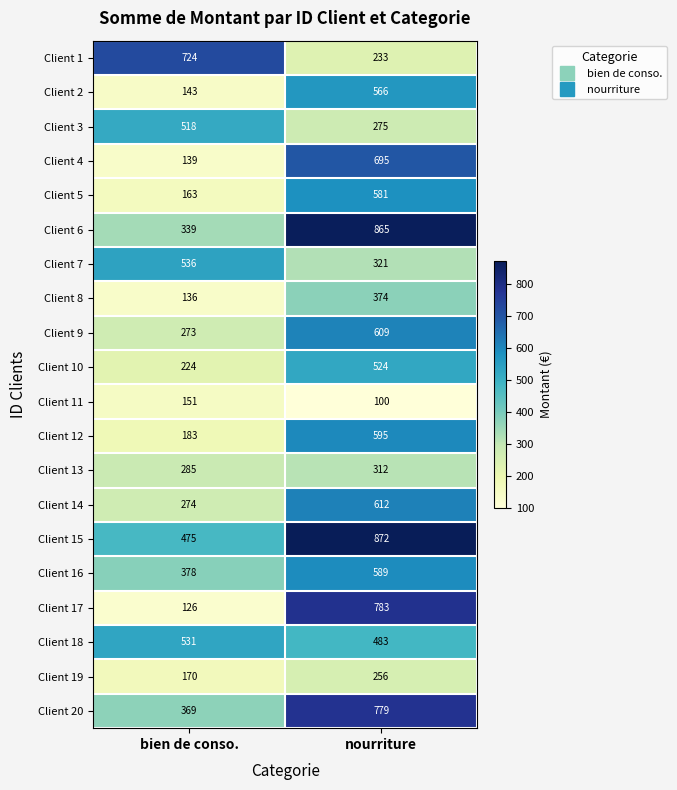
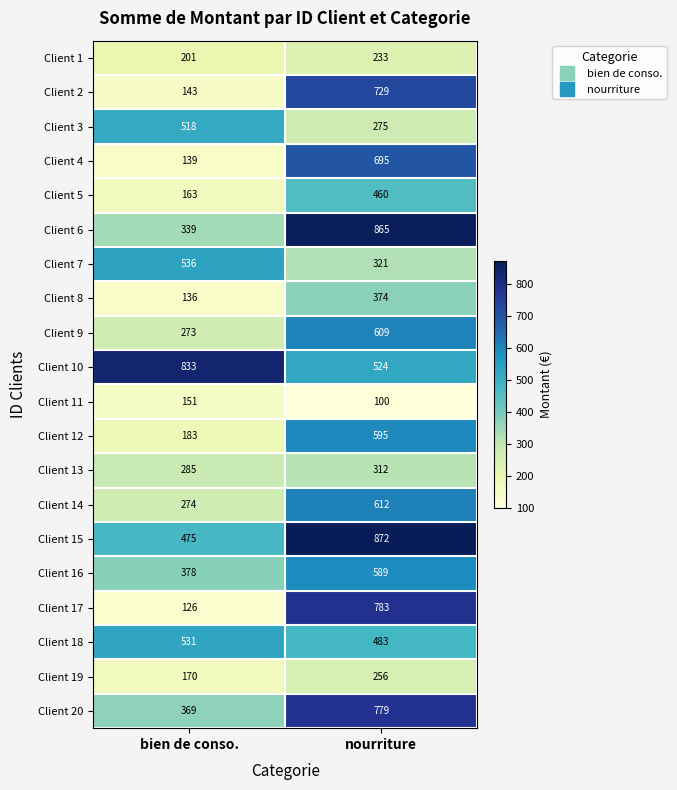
Client 1, bien de conso.: 724 -> 201
Client 2, nourriture: 566 -> 729
Client 5, nourriture: 581 -> 460
Client 10, bien de conso.: 224 -> 833
